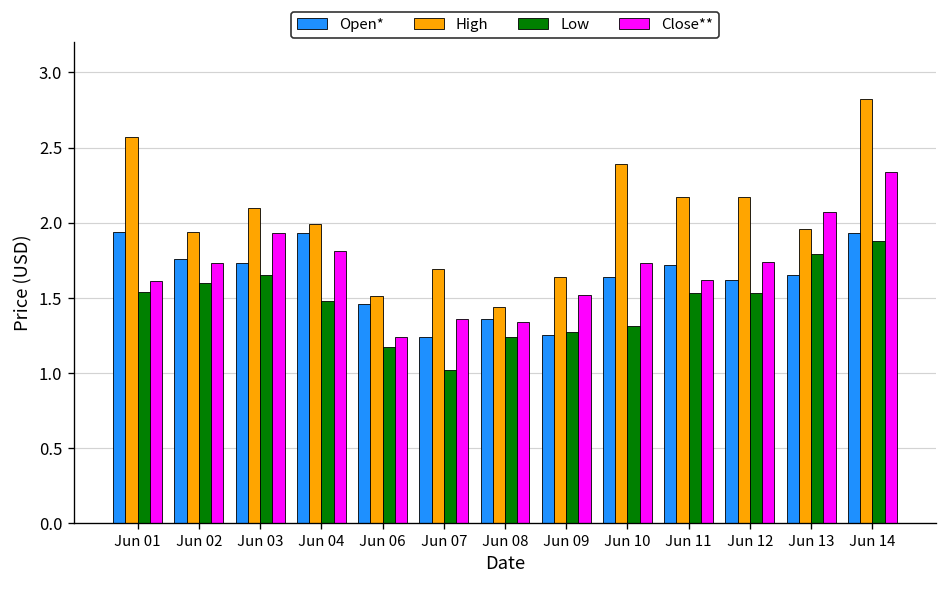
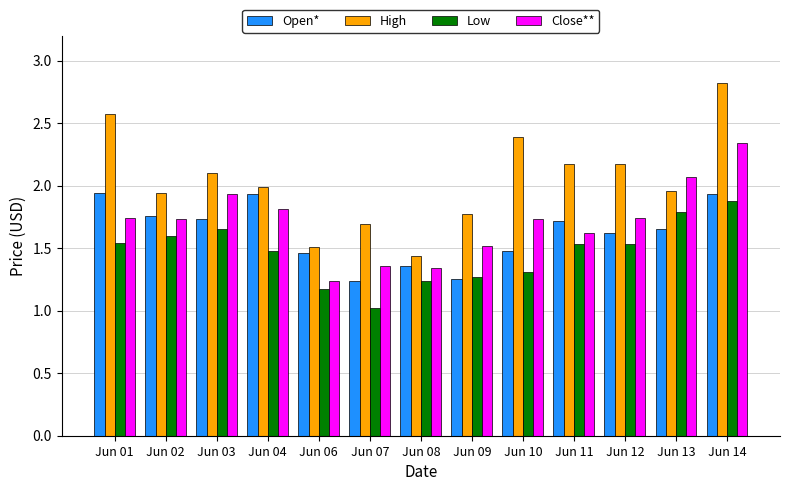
Close**, Jun 01: 1.61 -> 1.74
High, Jun 09: 1.64 -> 1.77
Open*, Jun 10: 1.64 -> 1.48
